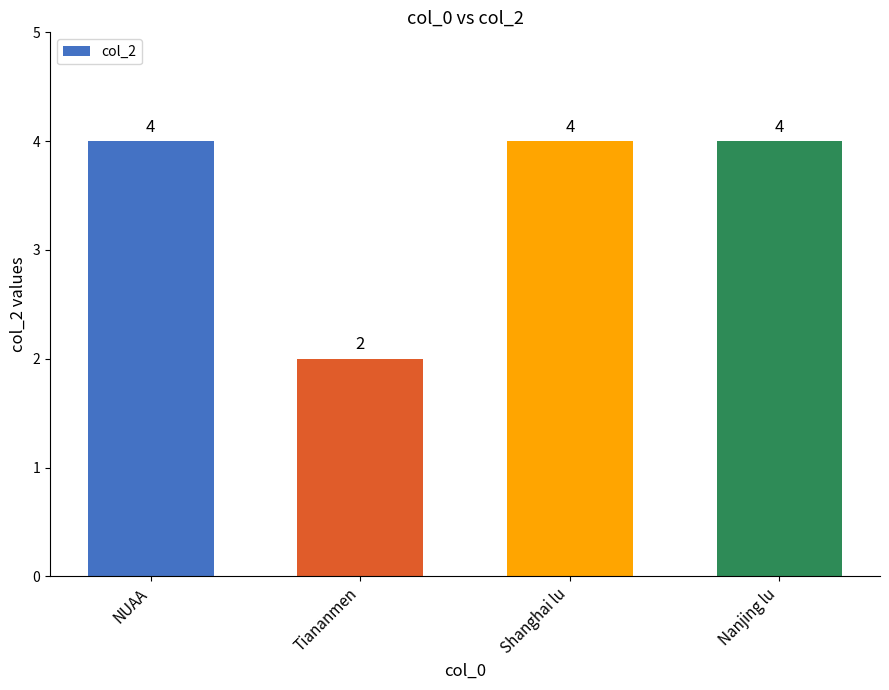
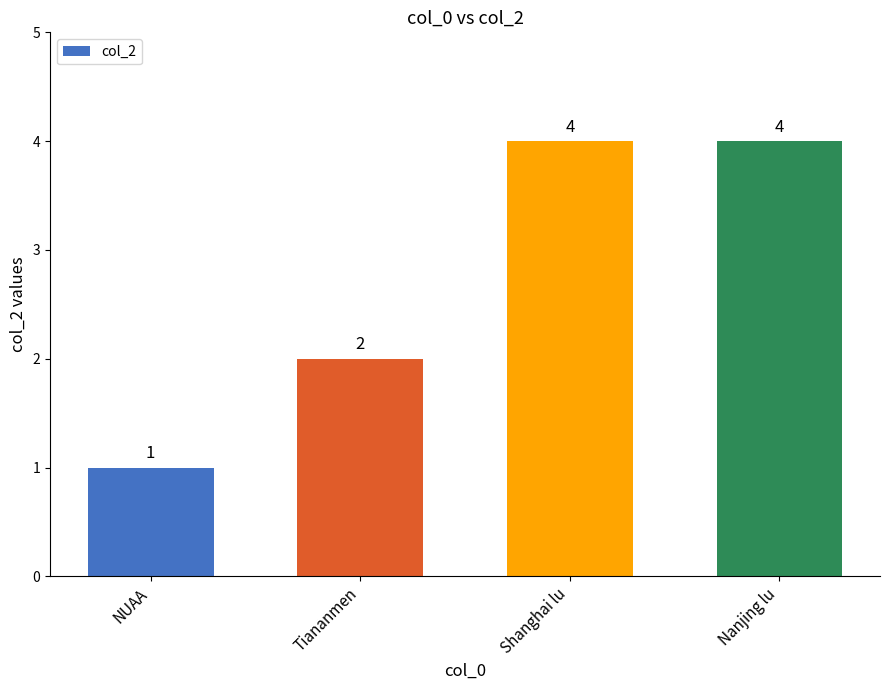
NUAA: 4 -> 1
